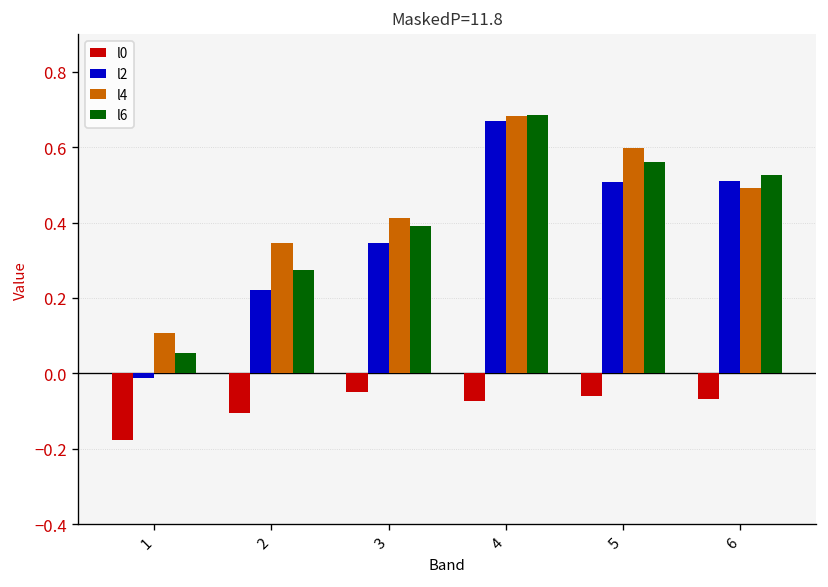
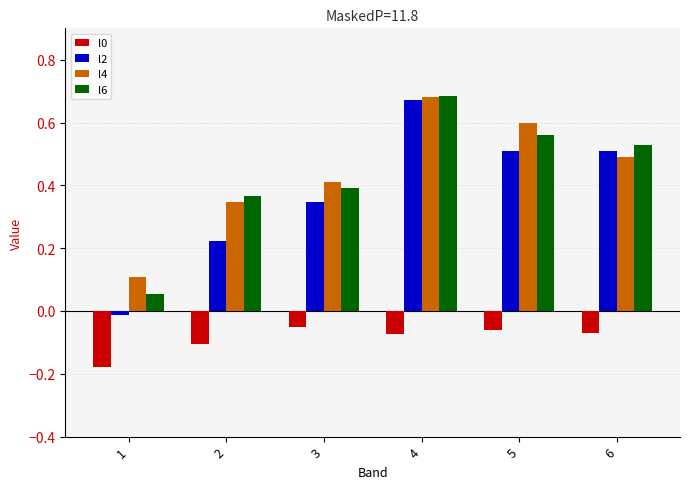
l6, 2: 0.27 -> 0.37
